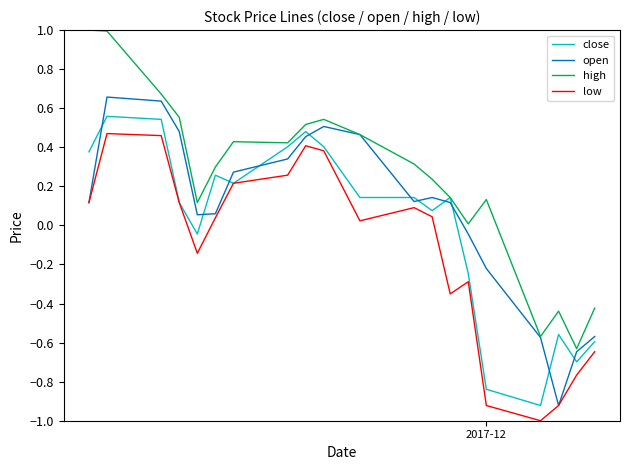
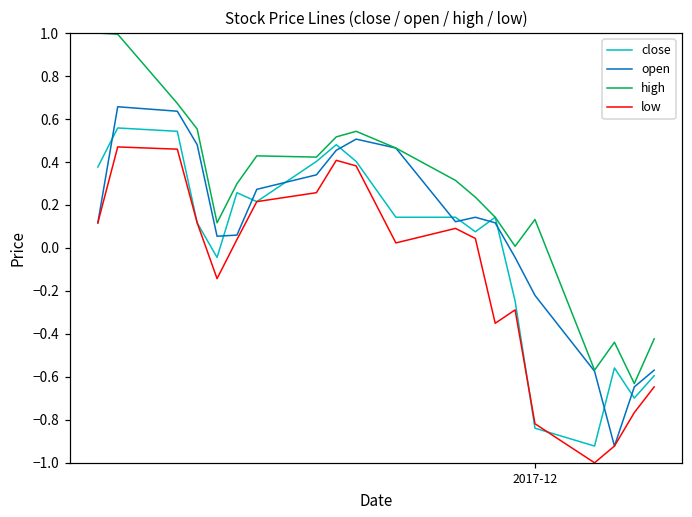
low, 2017-12: -0.92 -> -0.82
